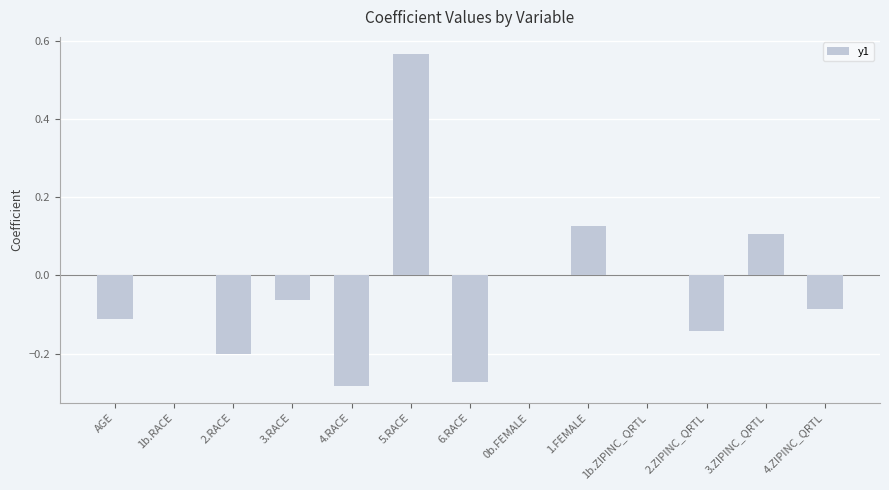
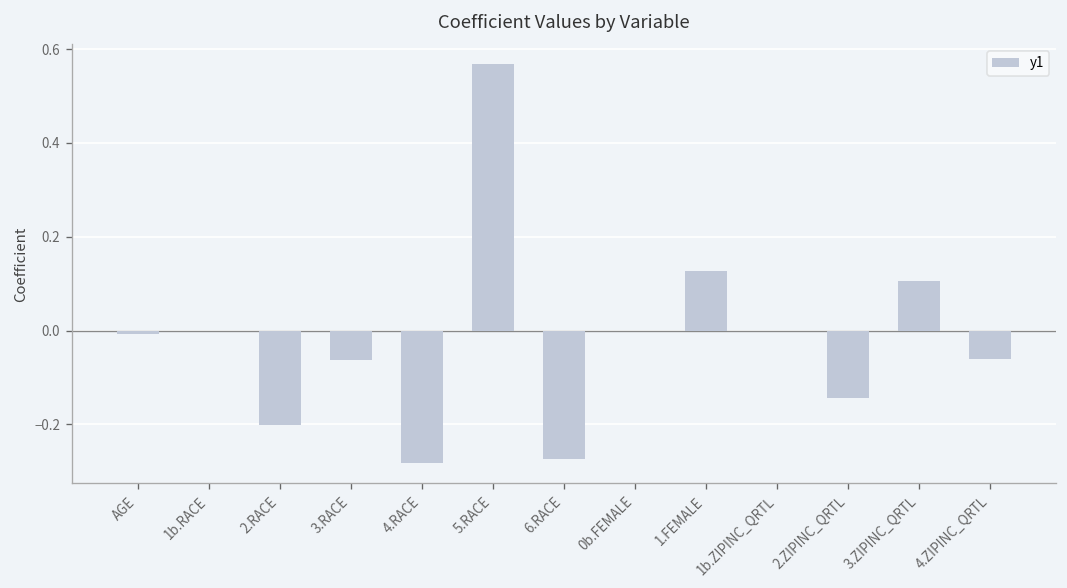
AGE: -0.11 -> -0.01
4.ZIPINC_QRTL: -0.09 -> -0.06
